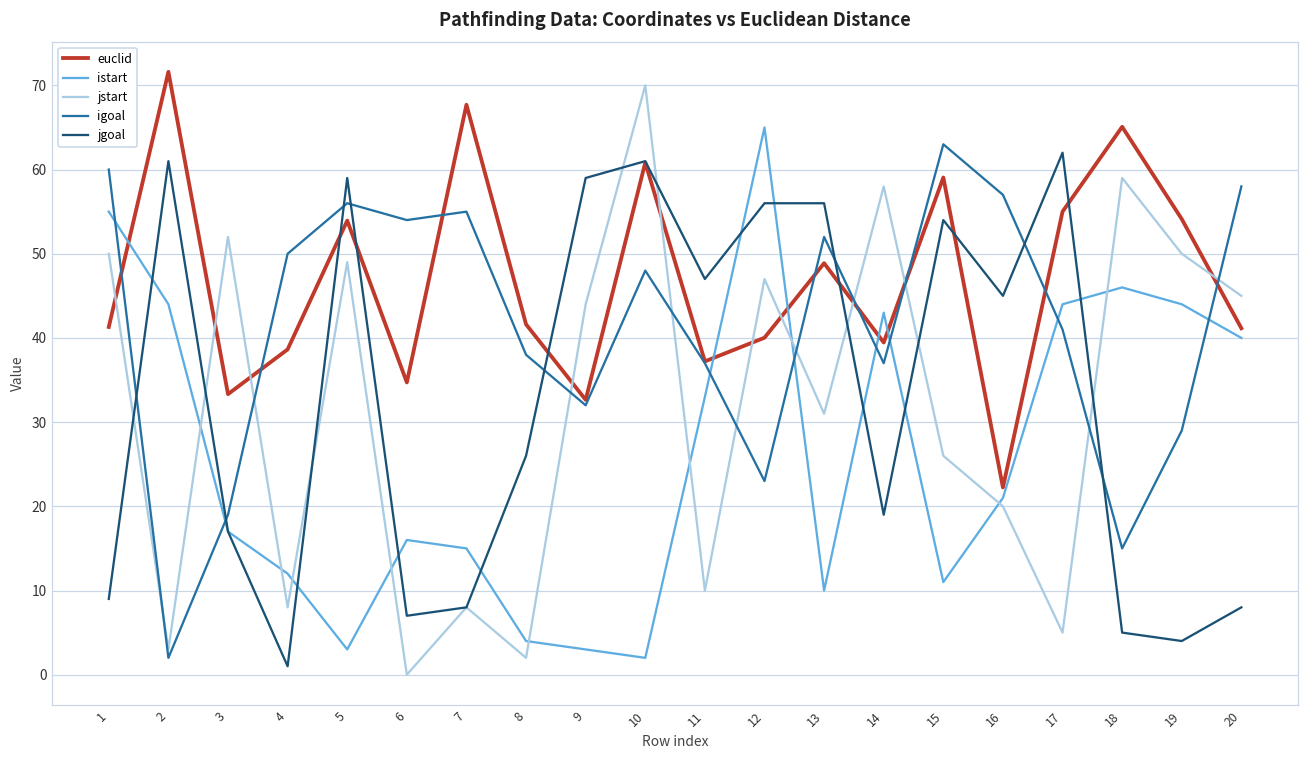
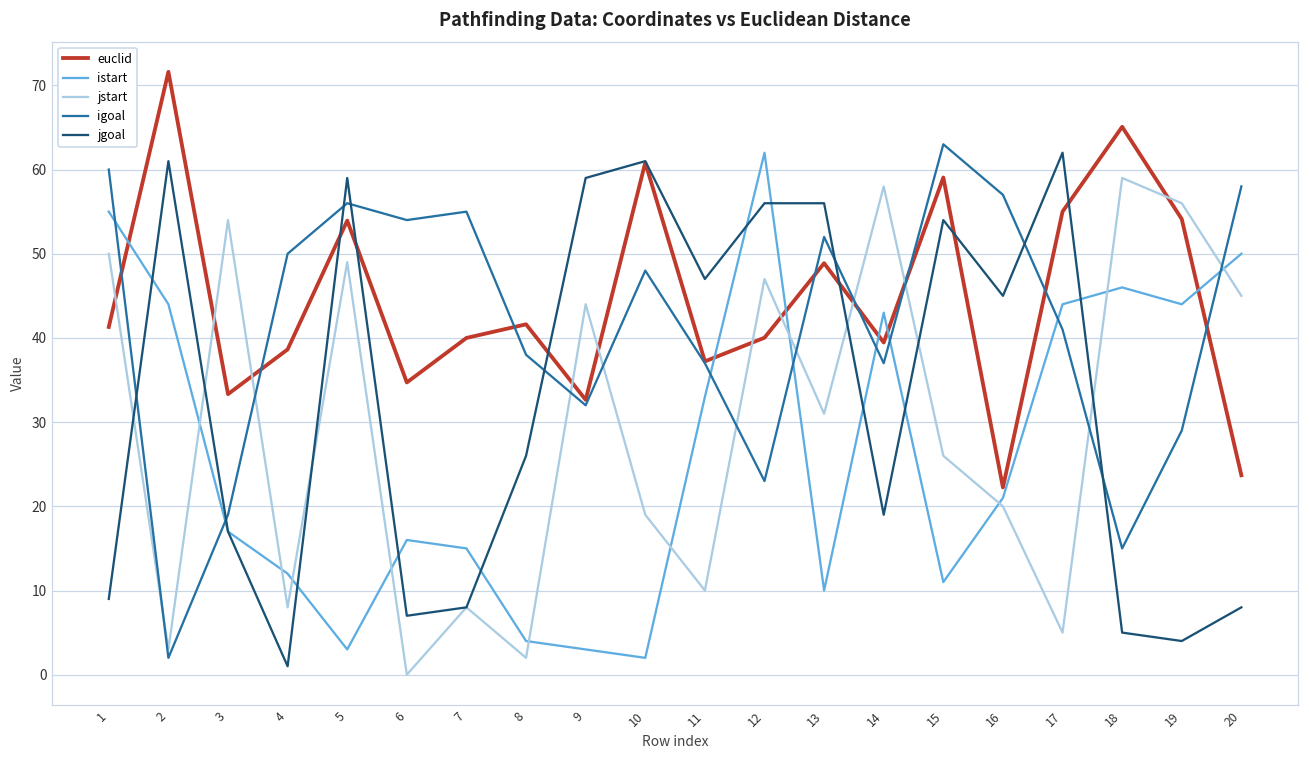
jstart, 3: 52 -> 54
euclid, 7: 68 -> 40
jstart, 10: 70 -> 19
istart, 12: 65 -> 62
jstart, 19: 50 -> 56
euclid, 20: 41 -> 24
istart, 20: 40 -> 50
